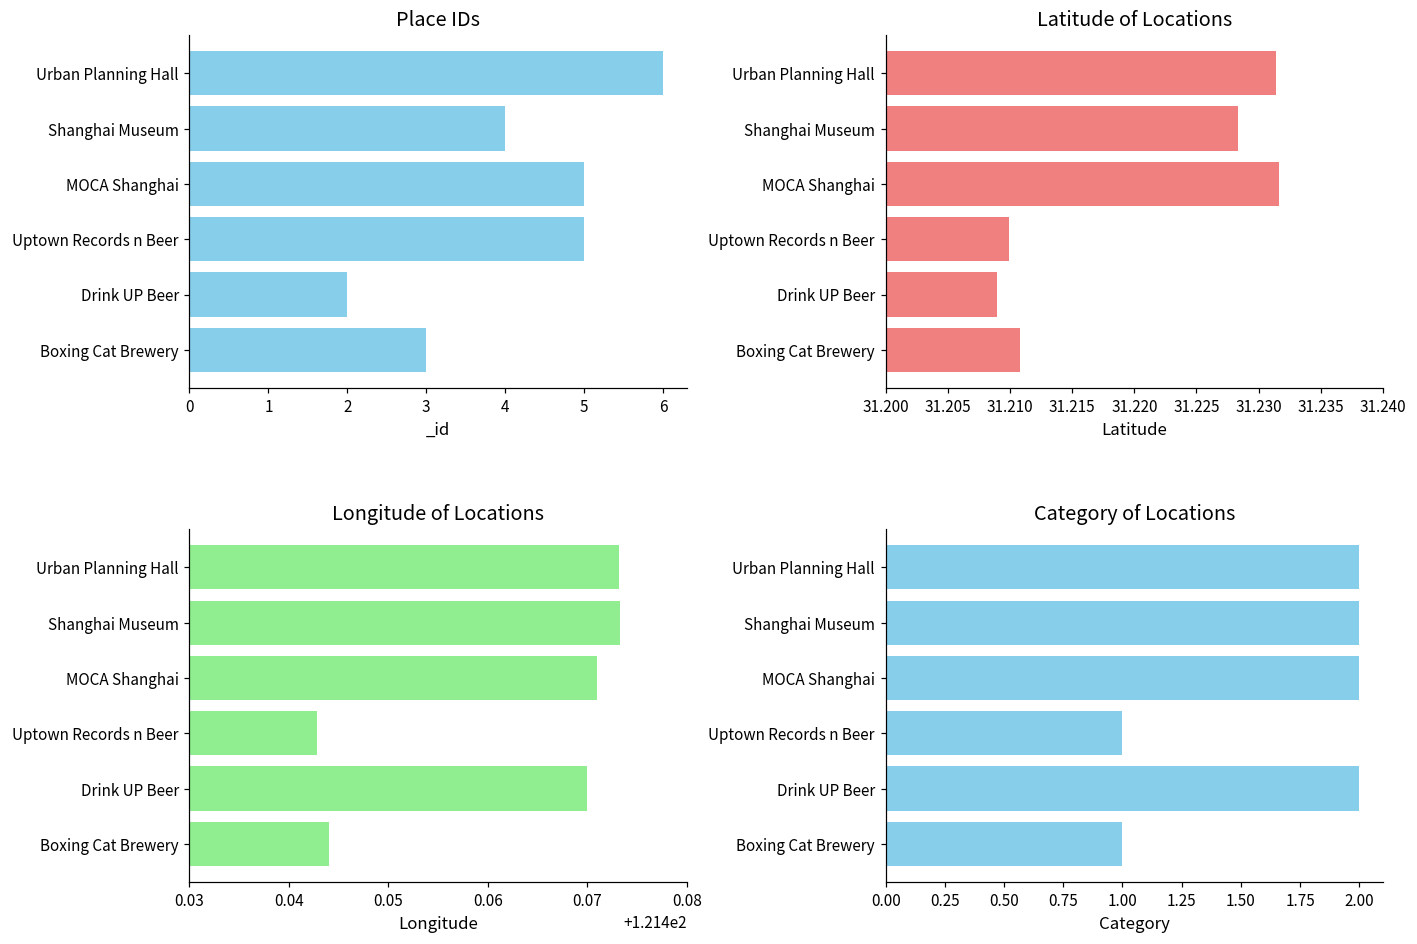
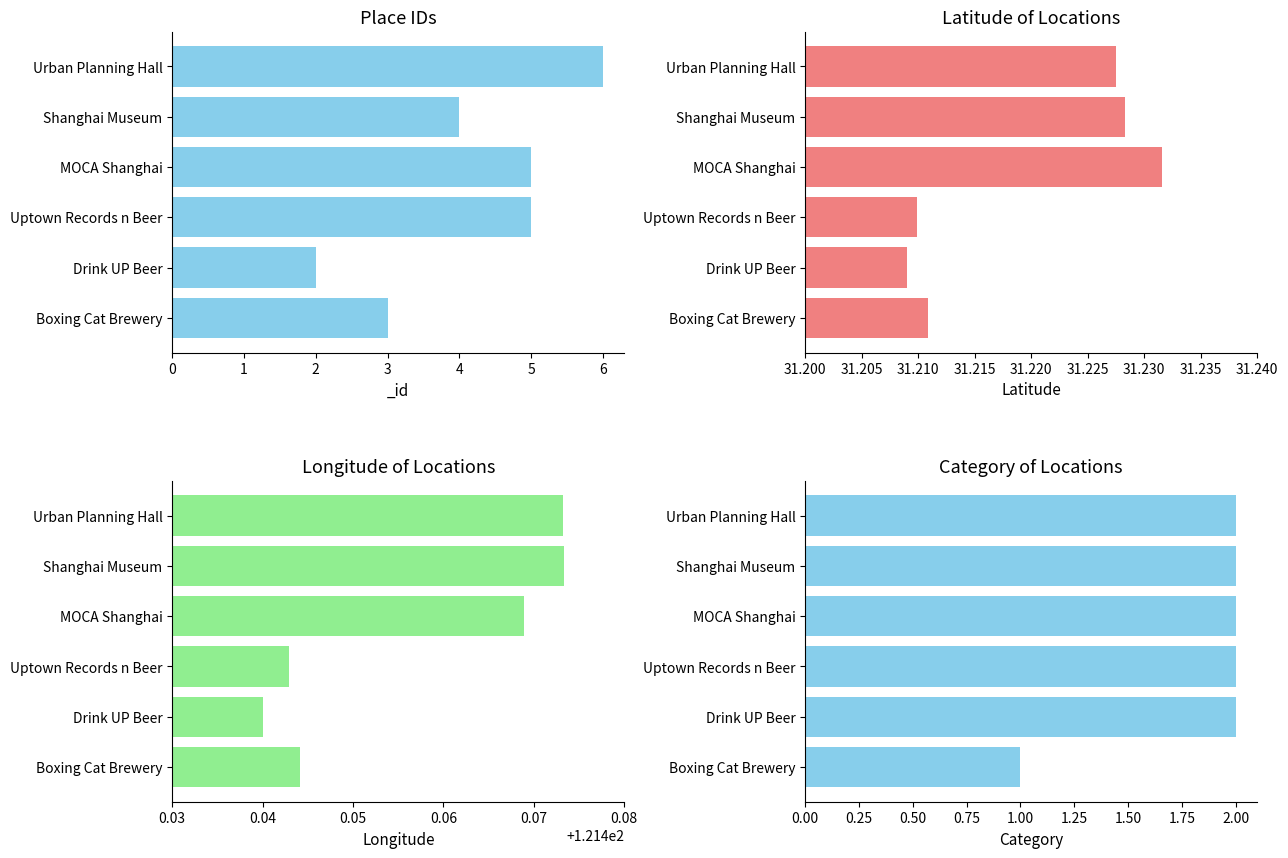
Latitude of Locations, Urban Planning Hall: 31.2314 -> 31.2275
Longitude of Locations, MOCA Shanghai: 121.471 -> 121.469
Longitude of Locations, Drink UP Beer: 121.47 -> 121.44
Category of Locations, Uptown Records n Beer: 1 -> 2
